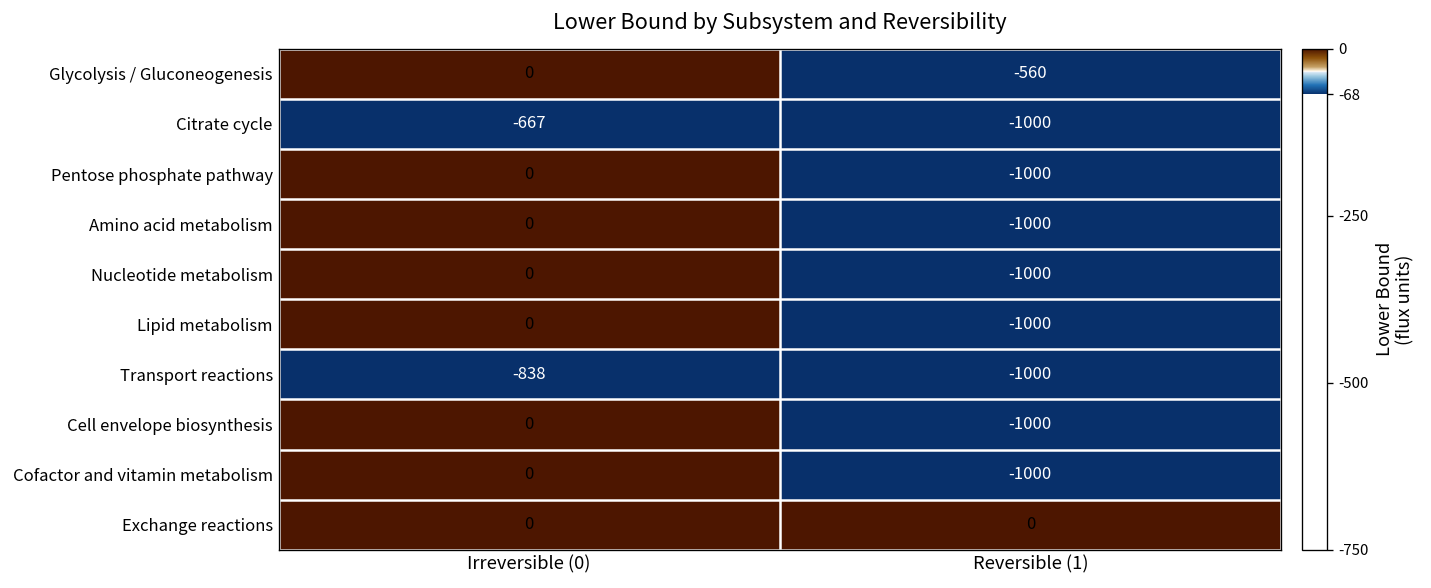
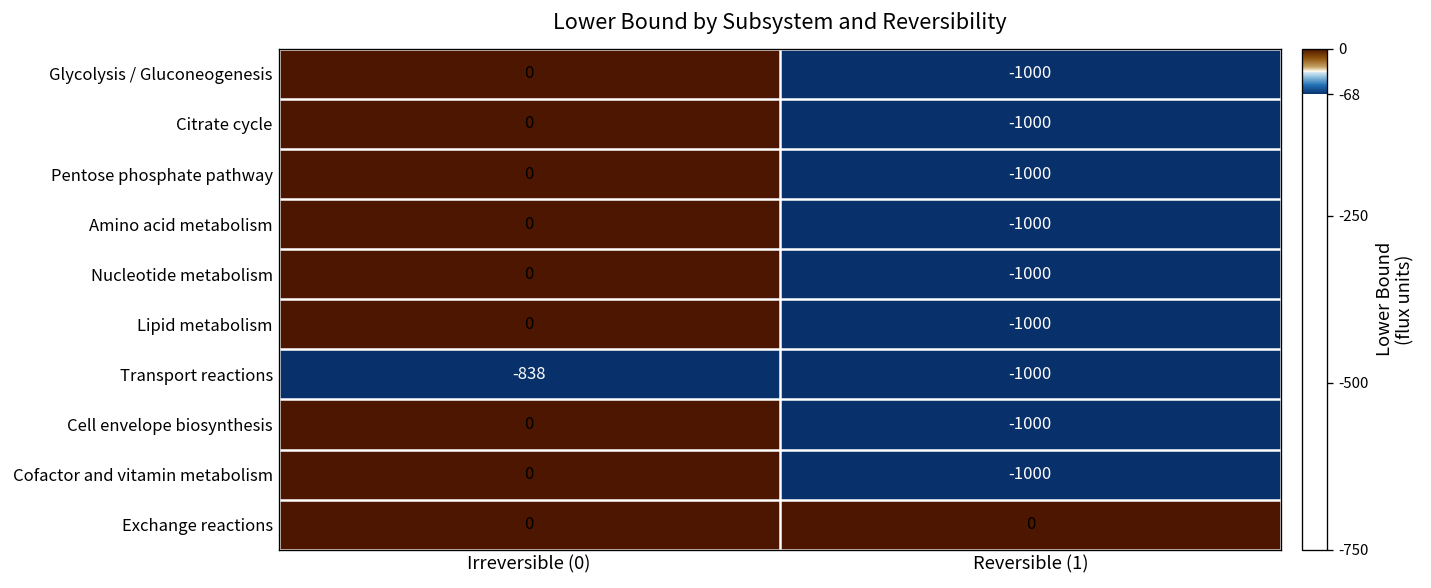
Glycolysis / Gluconeogenesis, Reversible (1): -560 -> -1000
Citrate cycle, Irreversible (0): -667 -> 0
